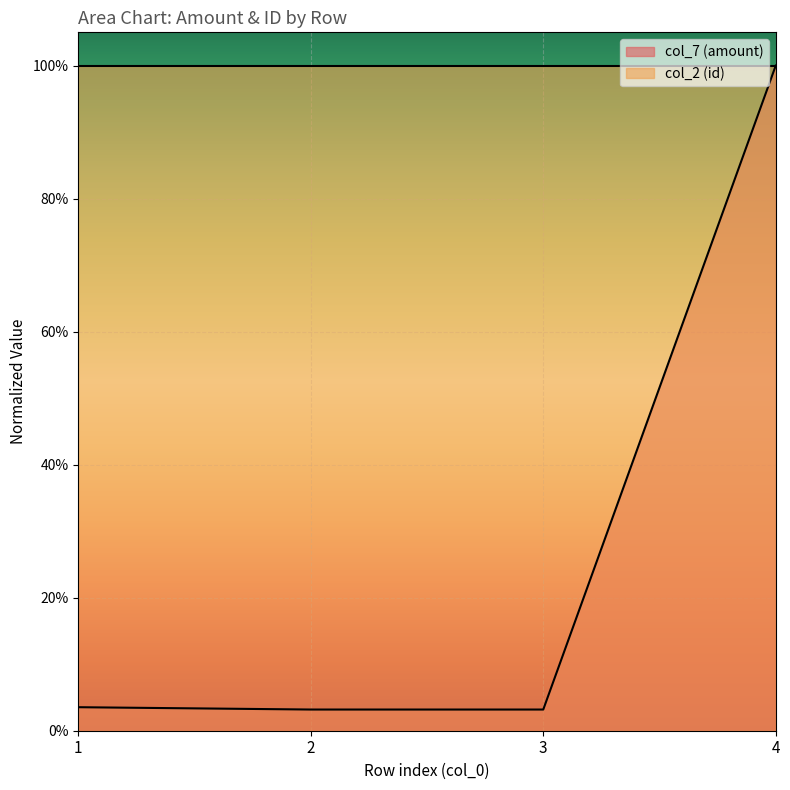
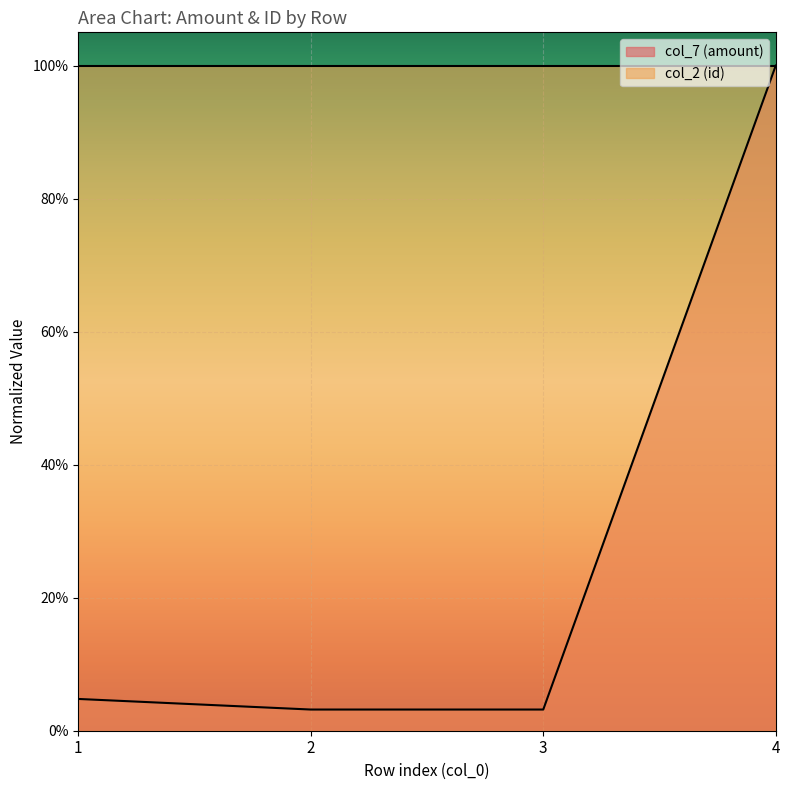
col_7 (amount), 1: 4% -> 5%
